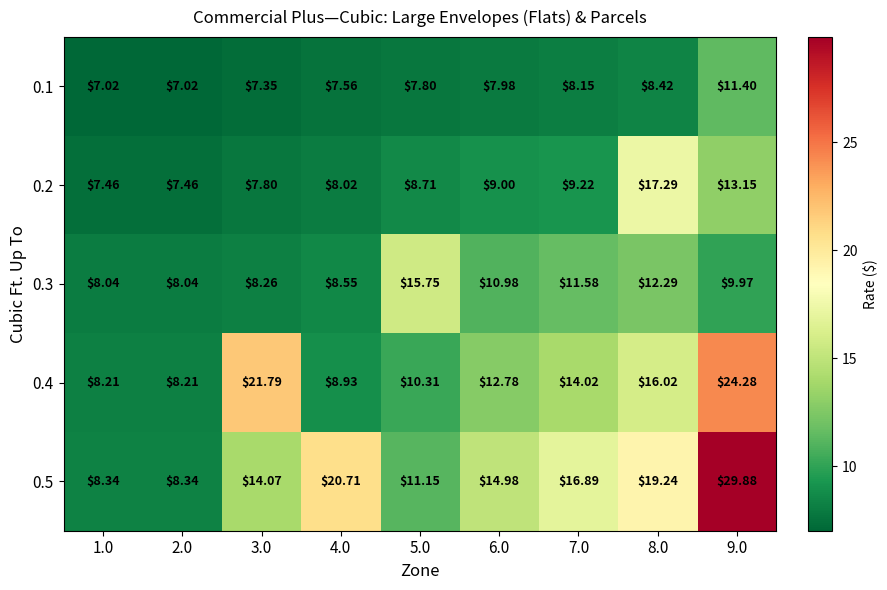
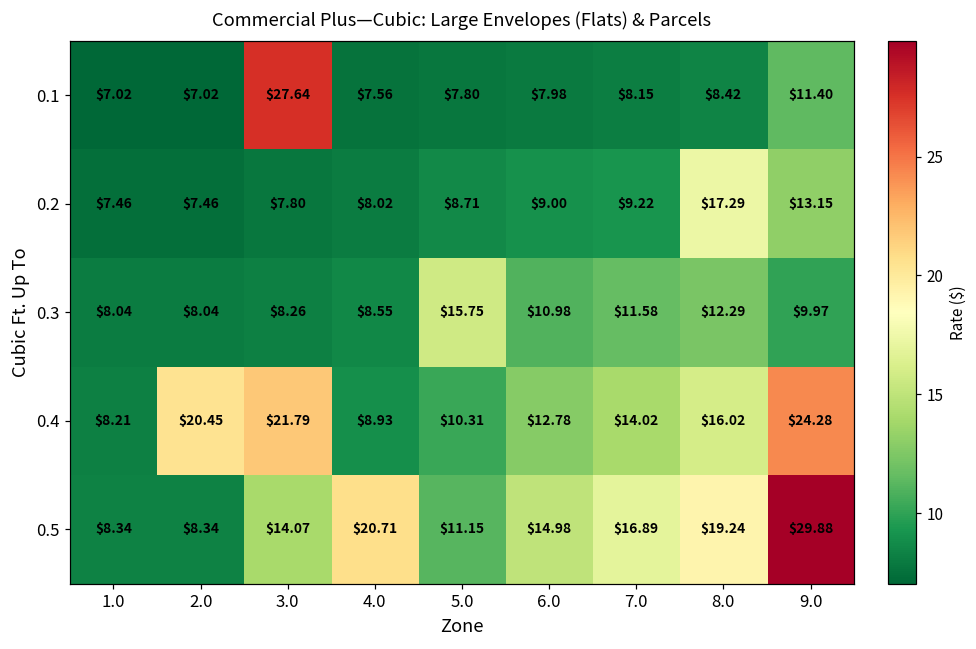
0.1, 3.0: $7.35 -> $27.64
0.4, 2.0: $8.21 -> $20.45
